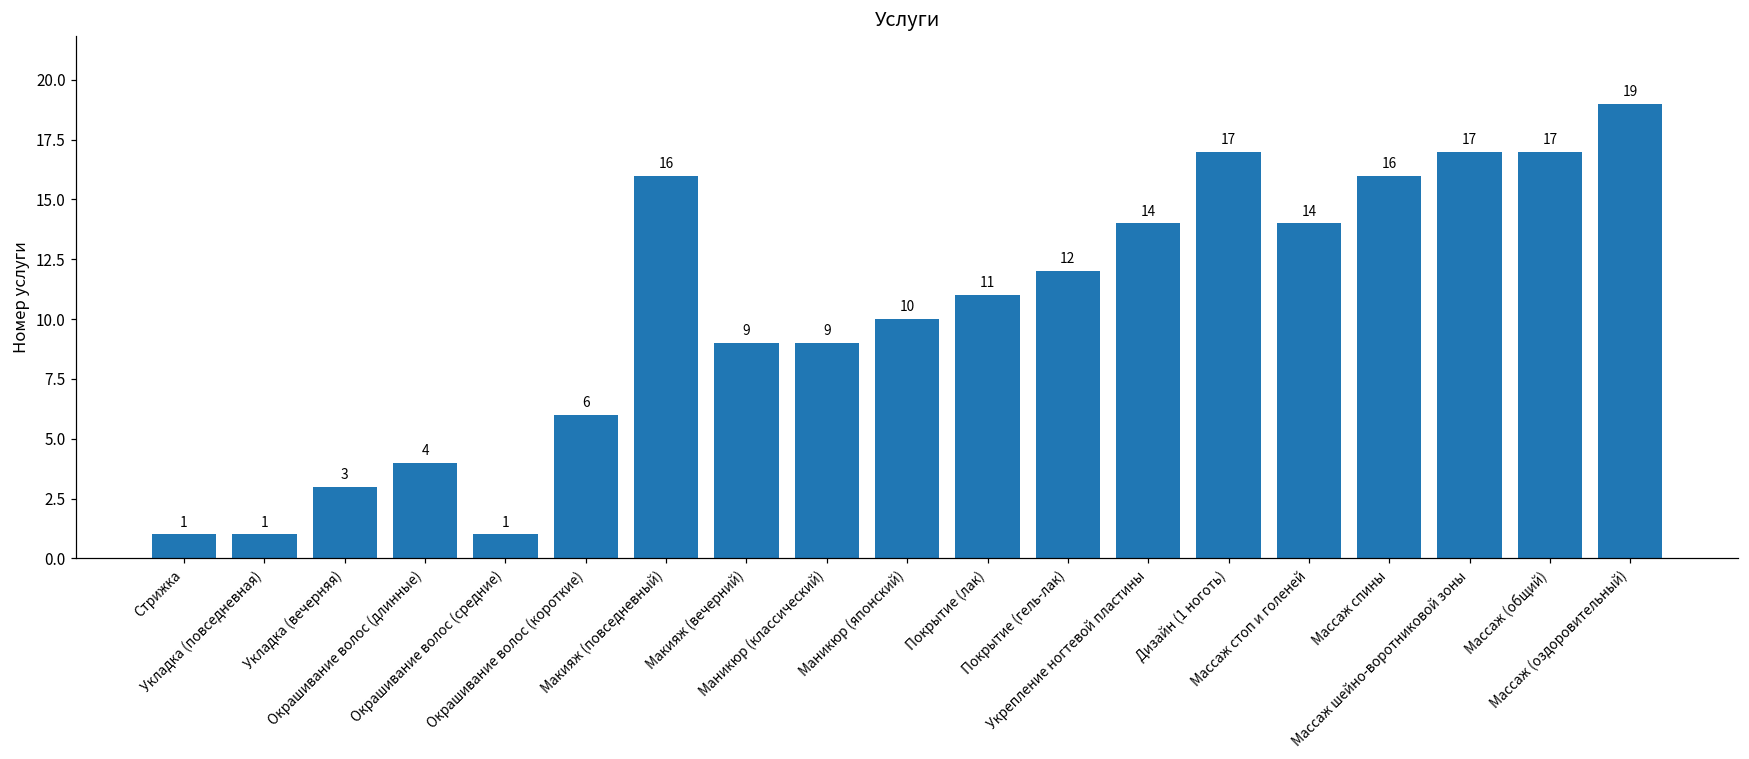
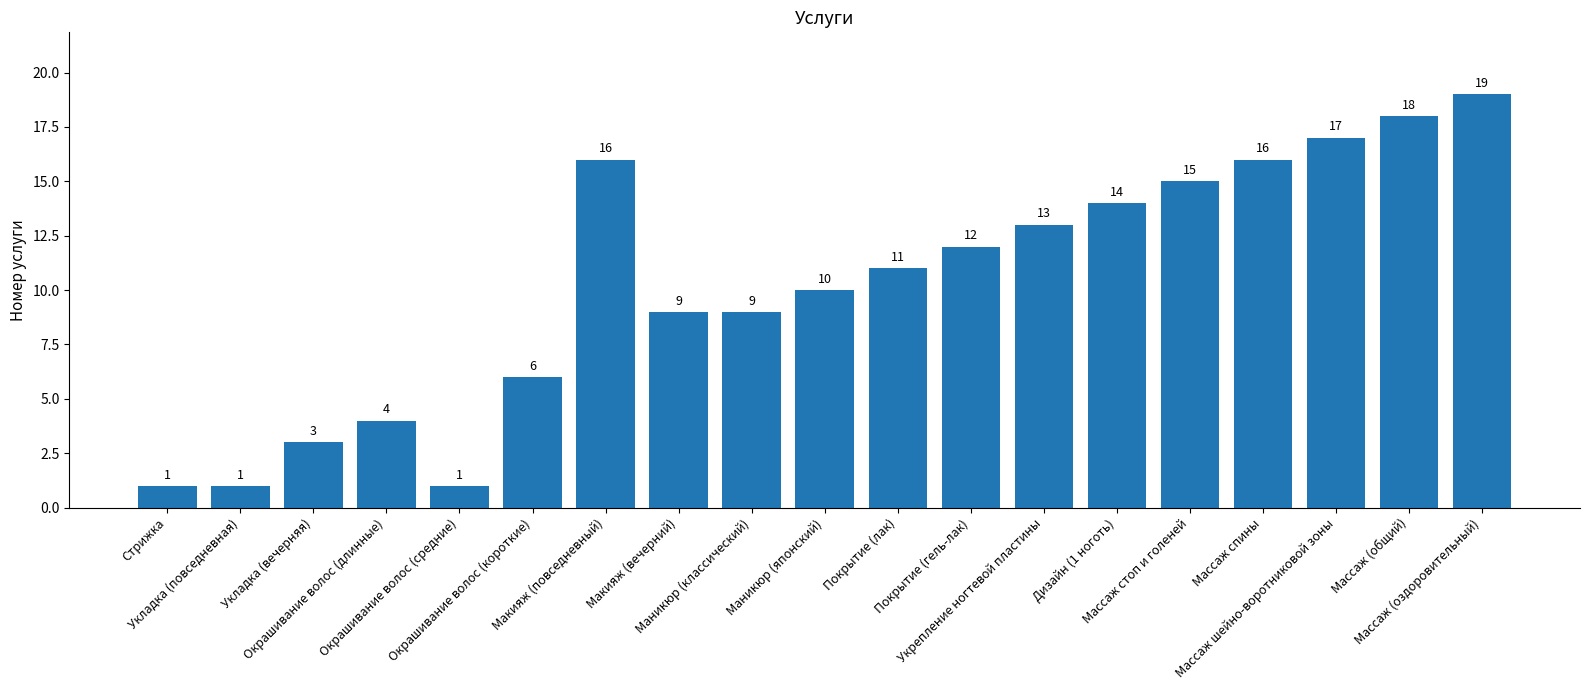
Укрепление ногтевой пластины: 14 -> 13
Дизайн (1 ноготь): 17 -> 14
Массаж стоп и голеней: 14 -> 15
Массаж (общий): 17 -> 18
